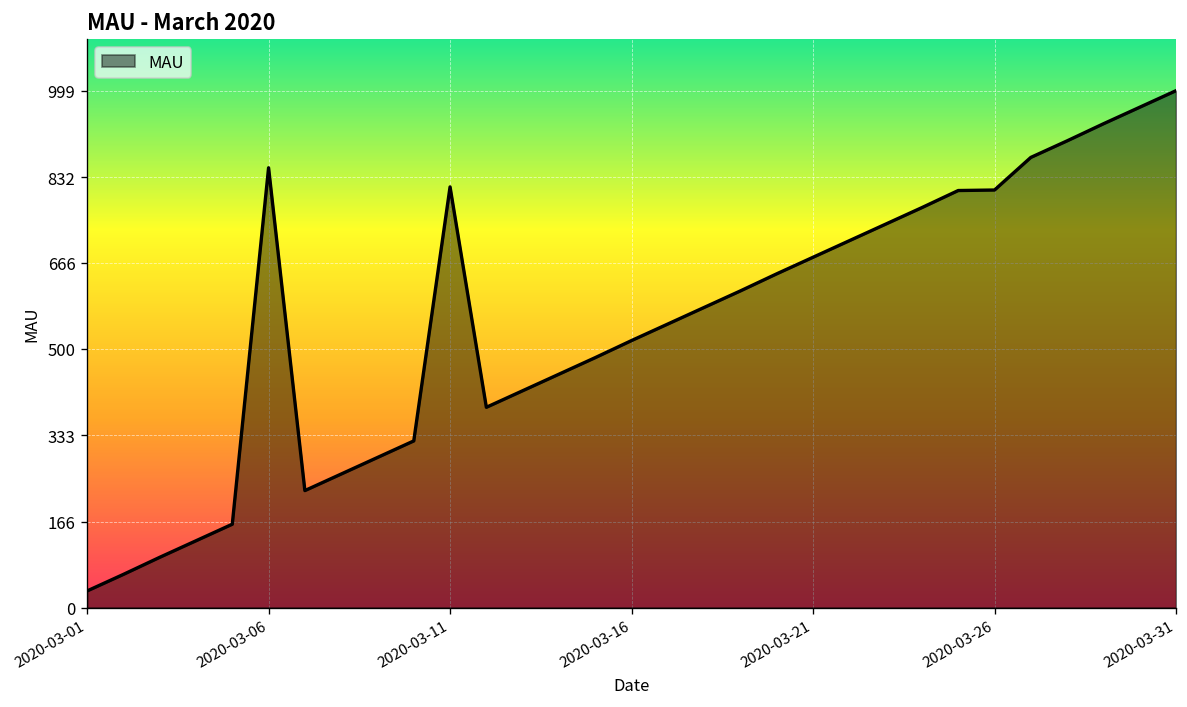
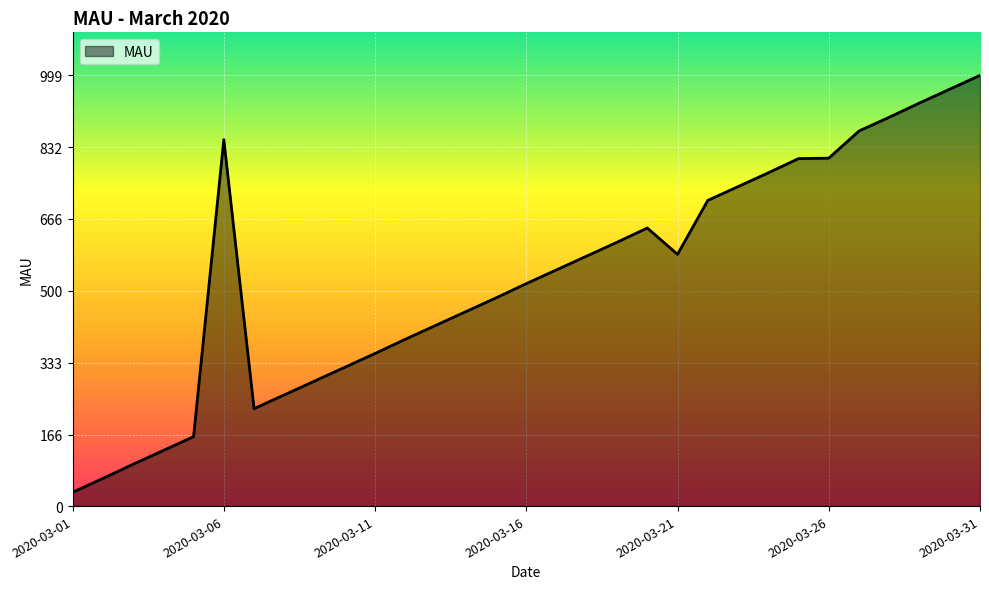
2020-03-11: 810 -> 350
2020-03-21: 680 -> 580
